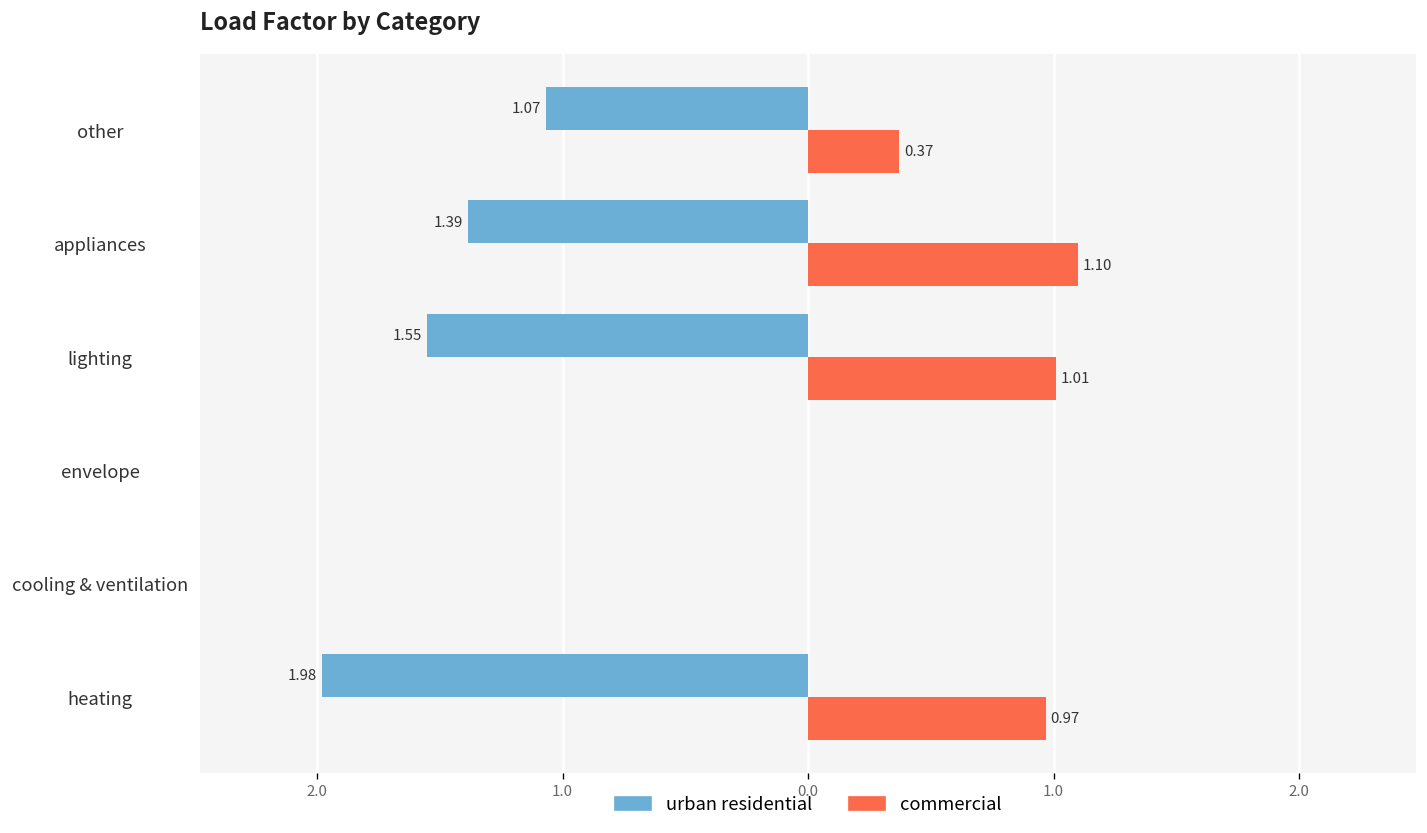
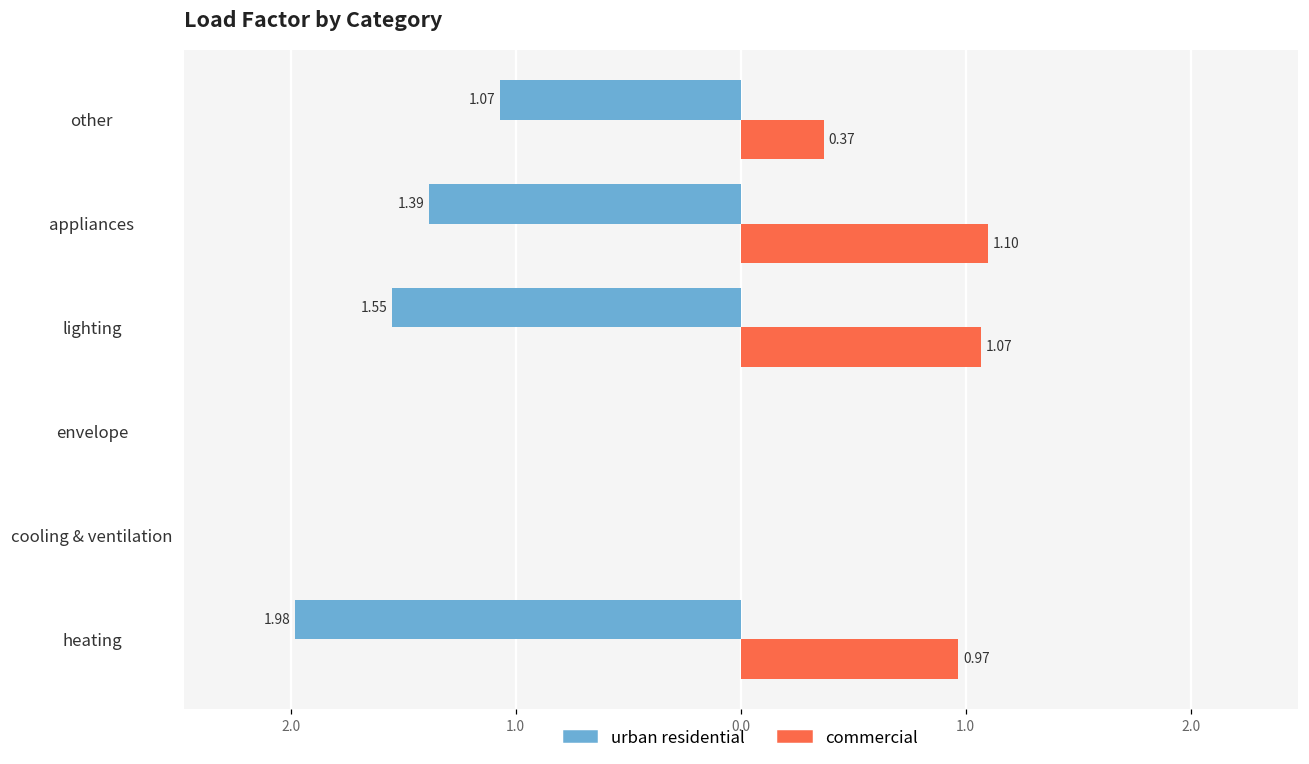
commercial, lighting: 1.01 -> 1.07
